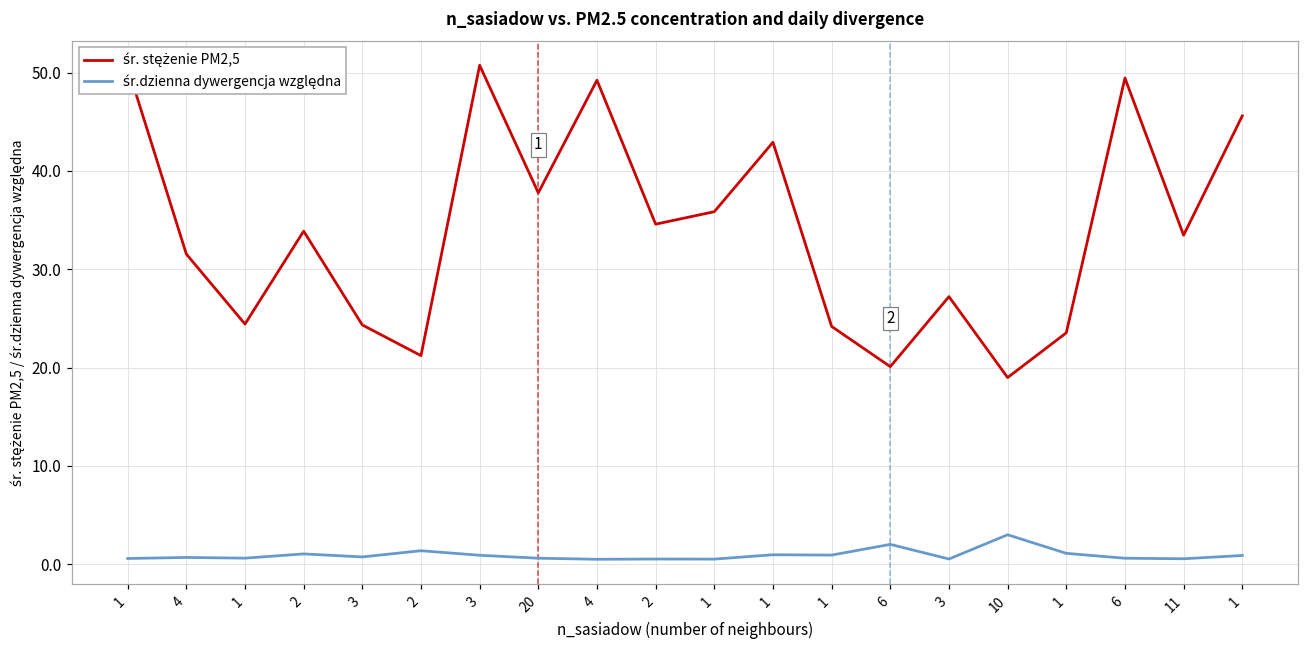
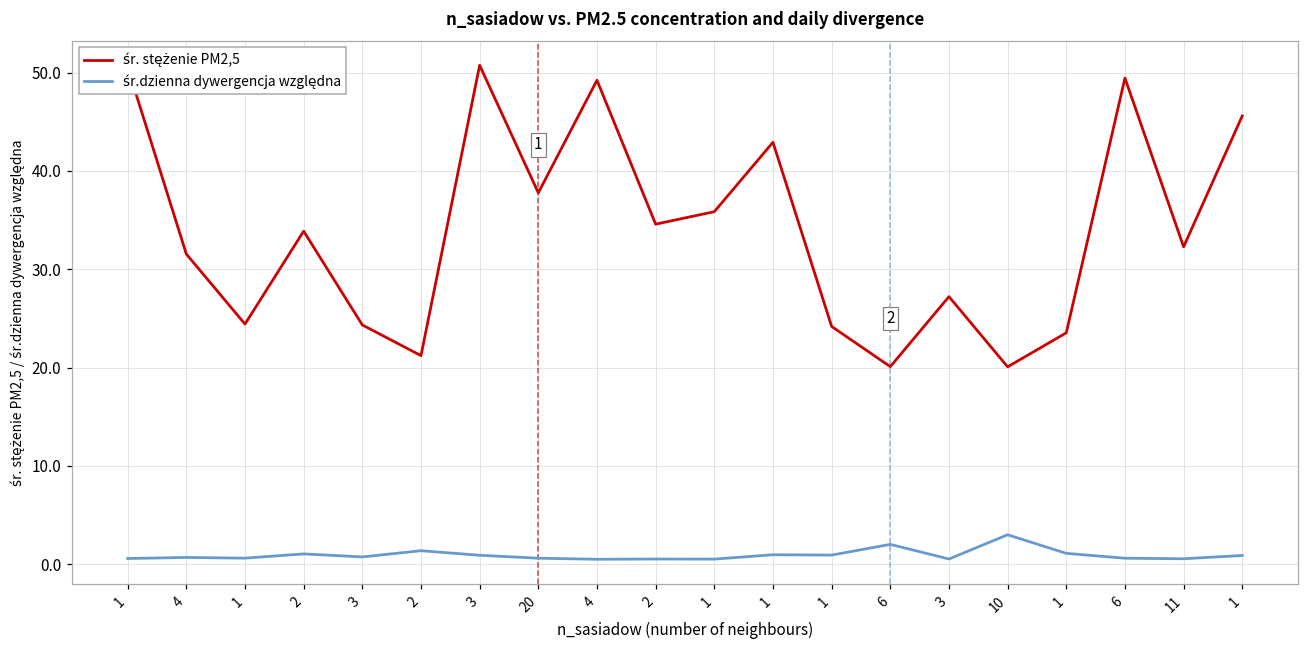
śr. stężenie PM2,5, 10: 19 -> 20
śr. stężenie PM2,5, 11: 33 -> 32
